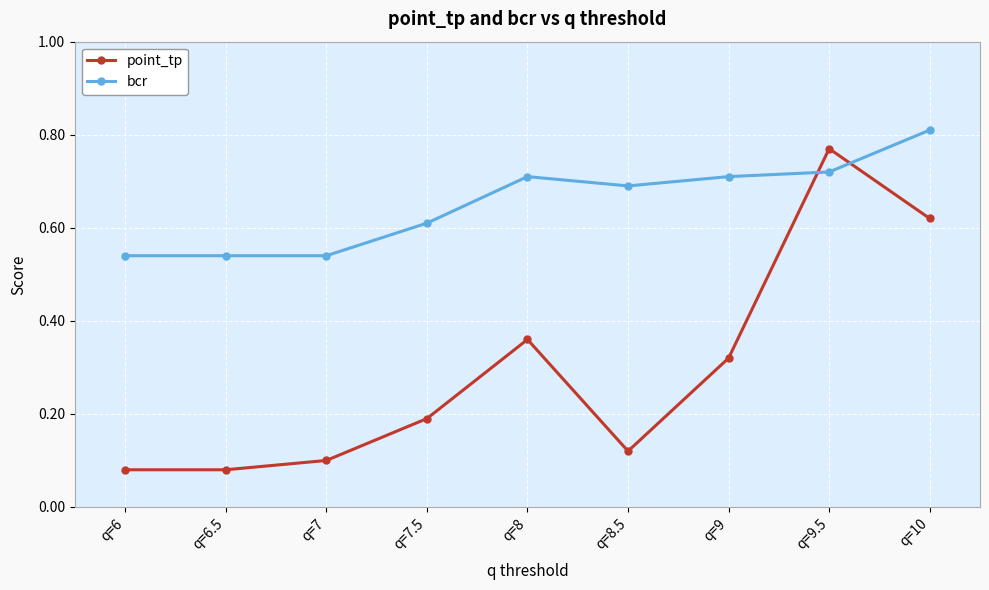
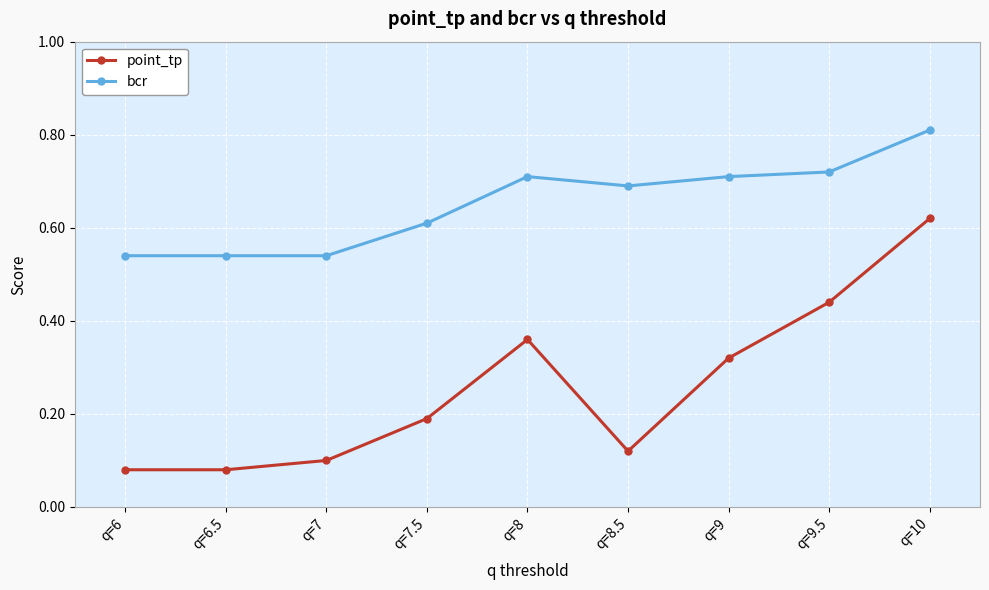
point_tp, q=9.5: 0.77 -> 0.44
